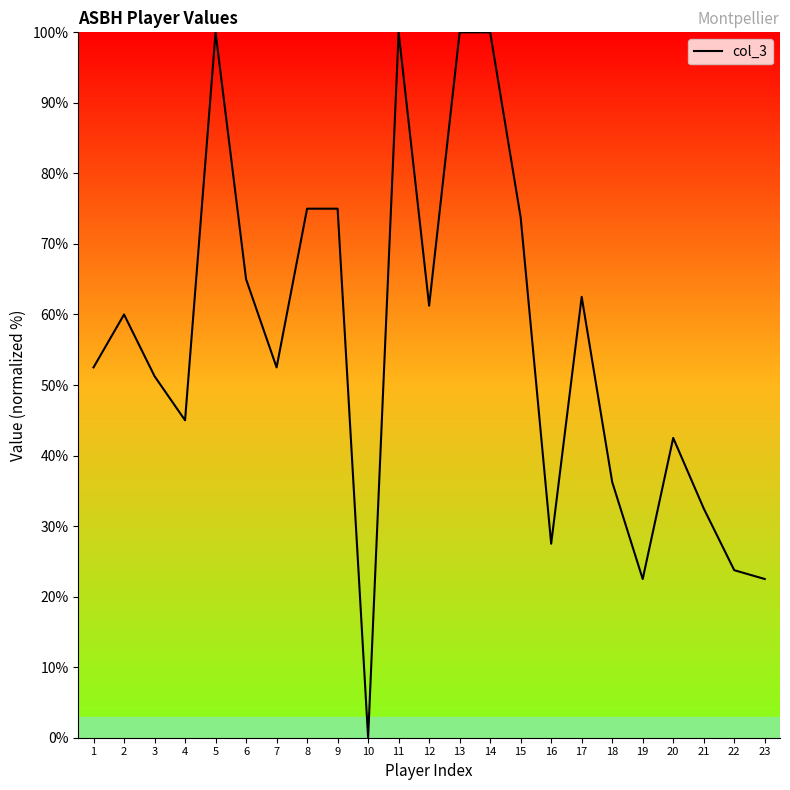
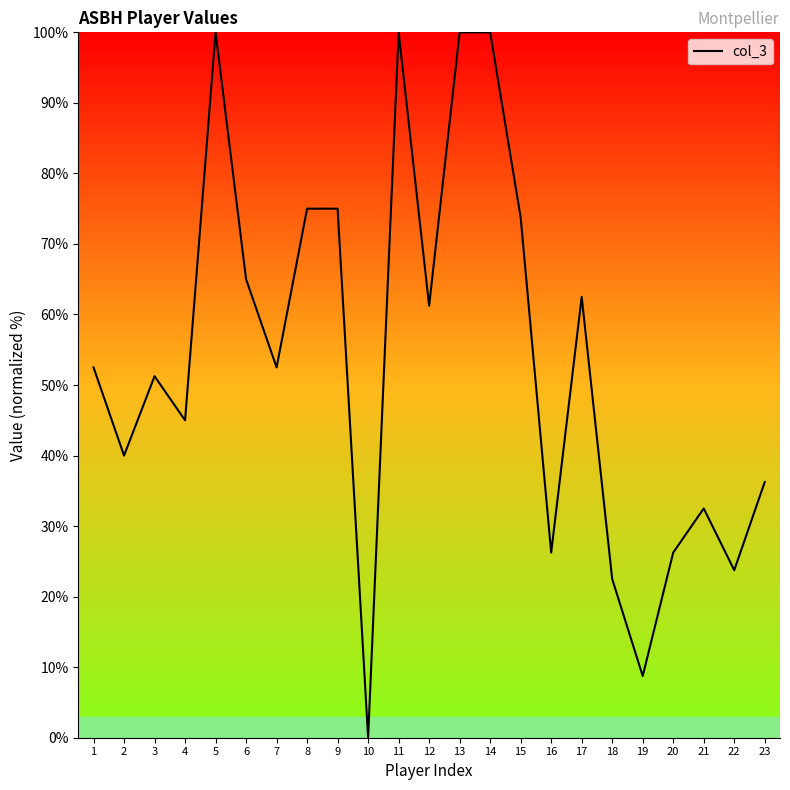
2: 60% -> 40%
16: 28% -> 26%
18: 36% -> 23%
19: 23% -> 9%
20: 43% -> 26%
23: 23% -> 36%
